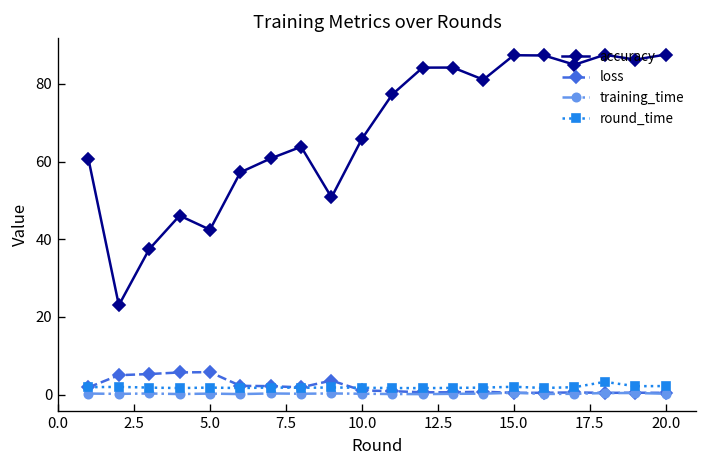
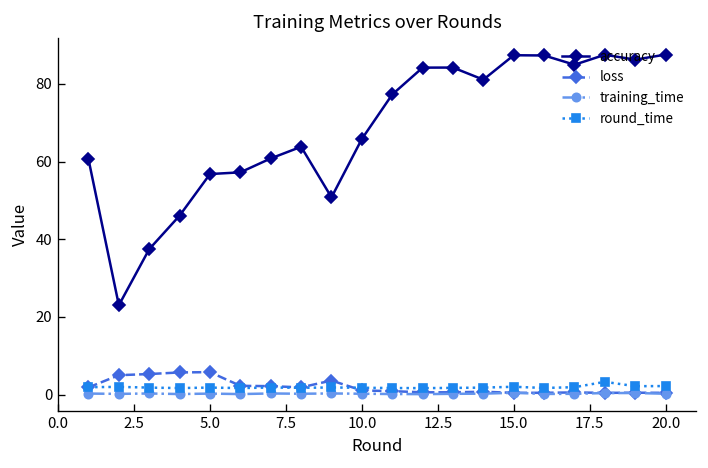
accuracy, 5.0: 42 -> 57
